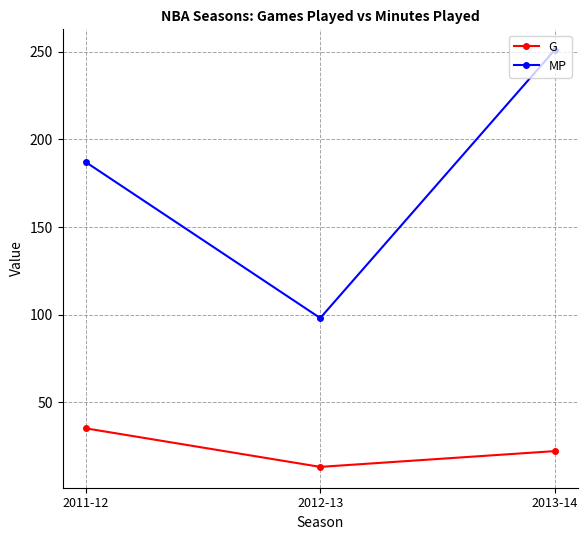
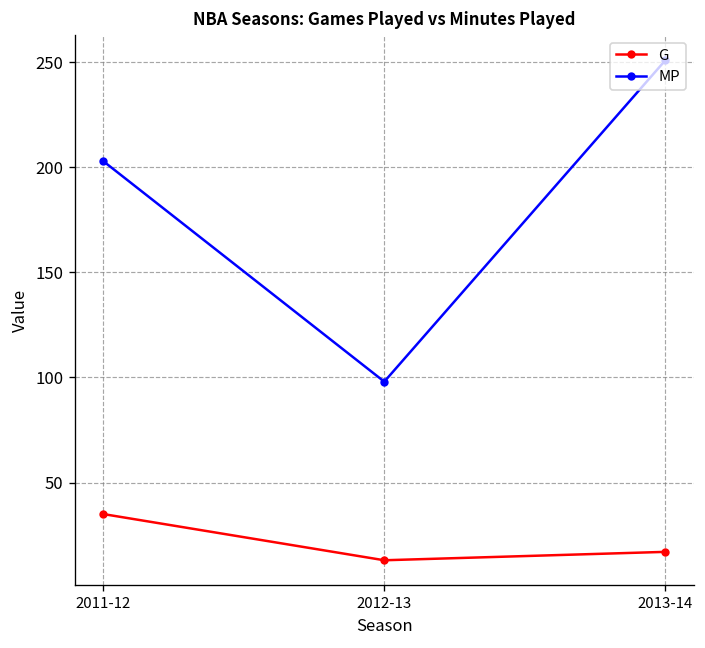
MP, 2011-12: 187 -> 203
G, 2013-14: 22 -> 17
